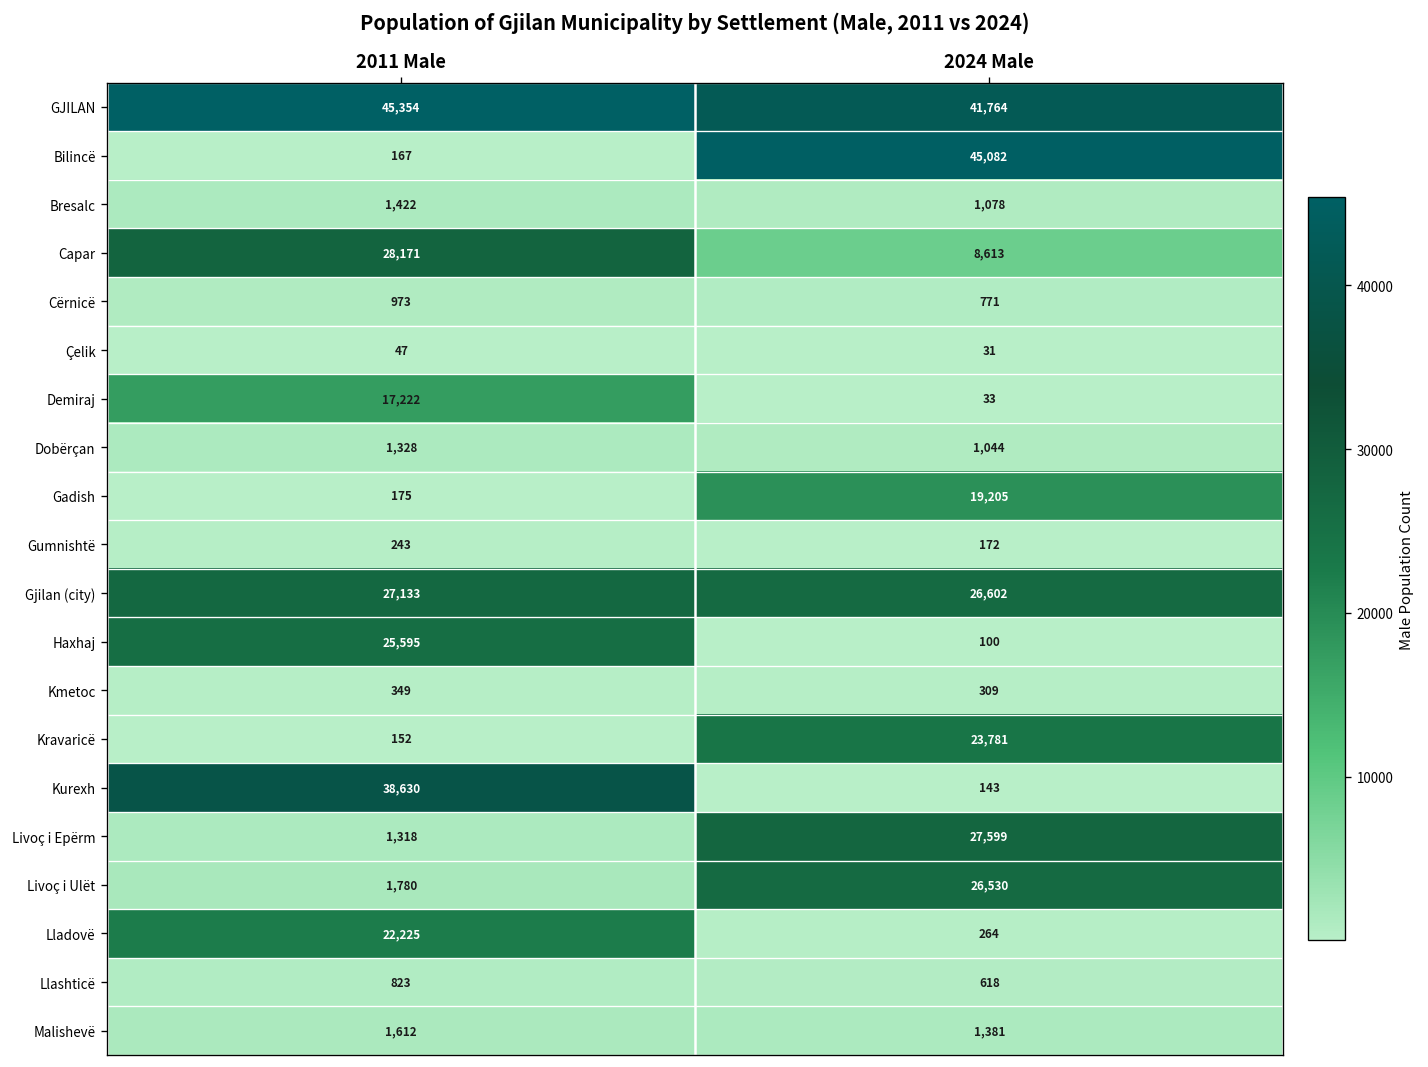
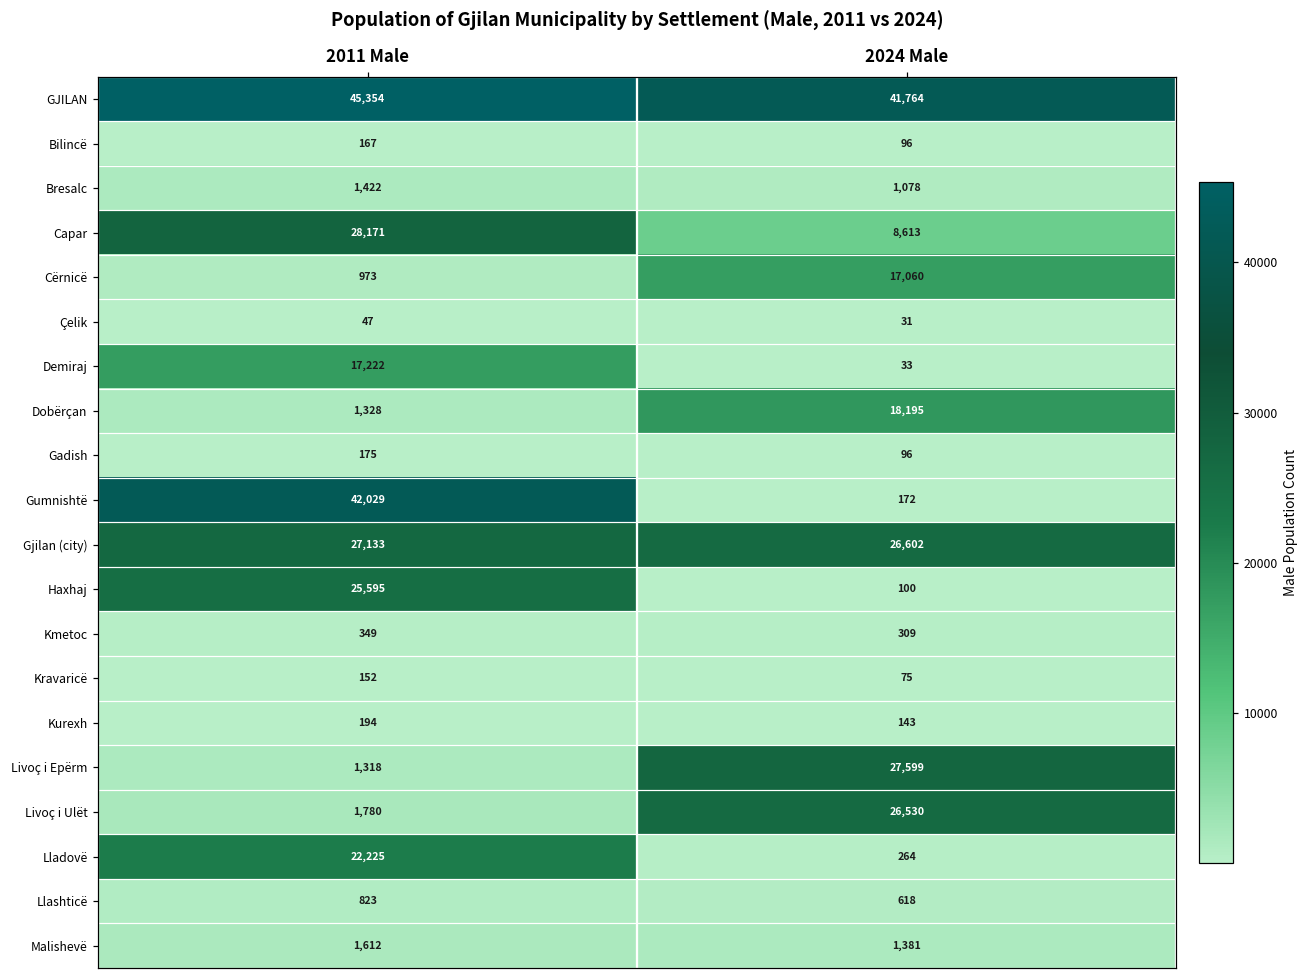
Bilincë, 2024 Male: 45,082 -> 96
Cërnicë, 2024 Male: 771 -> 17,060
Dobërçan, 2024 Male: 1,044 -> 18,195
Gadish, 2024 Male: 19,205 -> 96
Gumnishtë, 2011 Male: 243 -> 42,029
Kravaricë, 2024 Male: 23,781 -> 75
Kurexh, 2011 Male: 38,630 -> 194
